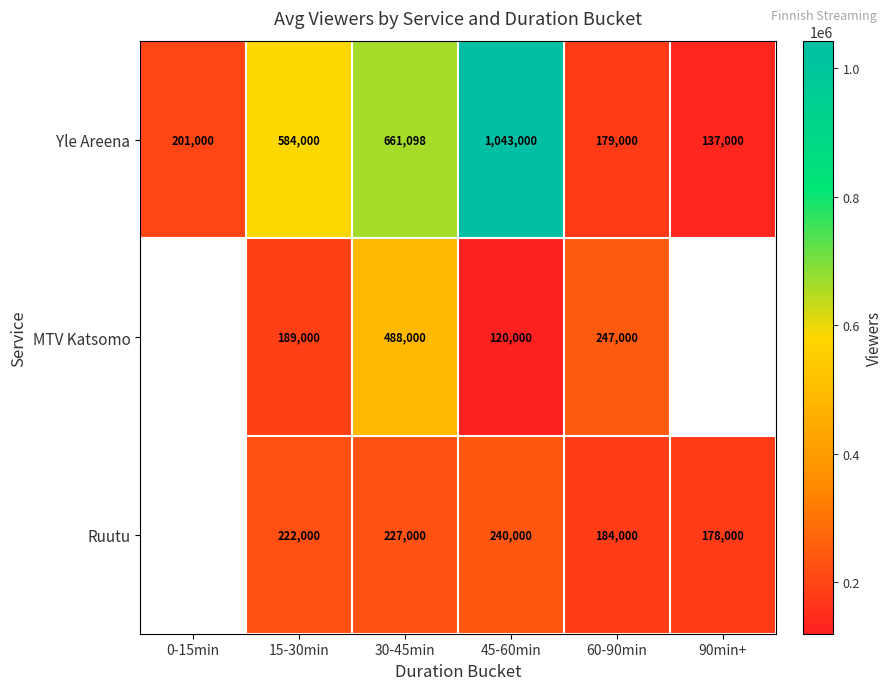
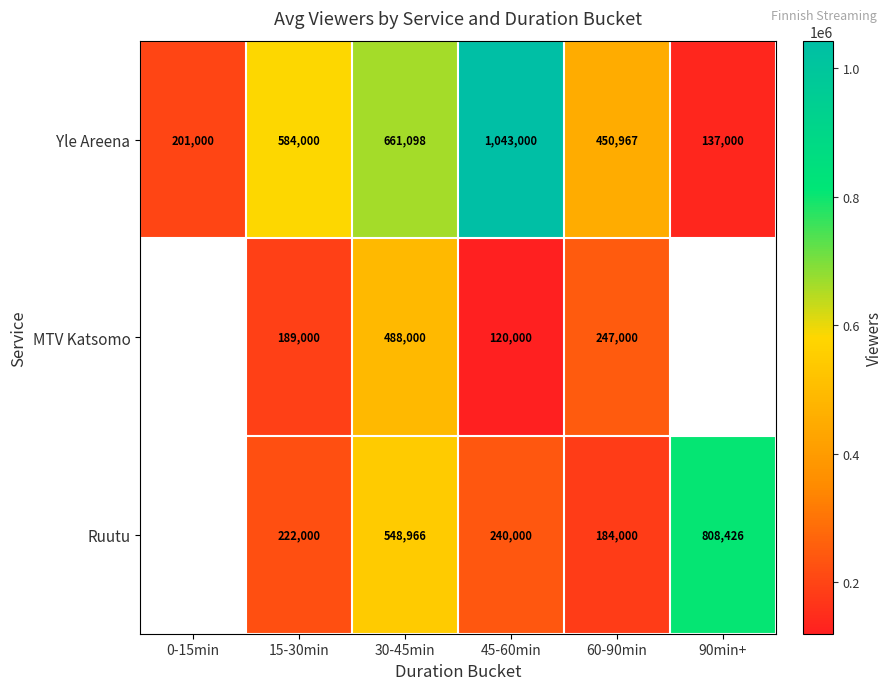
Yle Areena, 60-90min: 179,000 -> 450,967
Ruutu, 30-45min: 227,000 -> 548,966
Ruutu, 90min+: 178,000 -> 808,426
